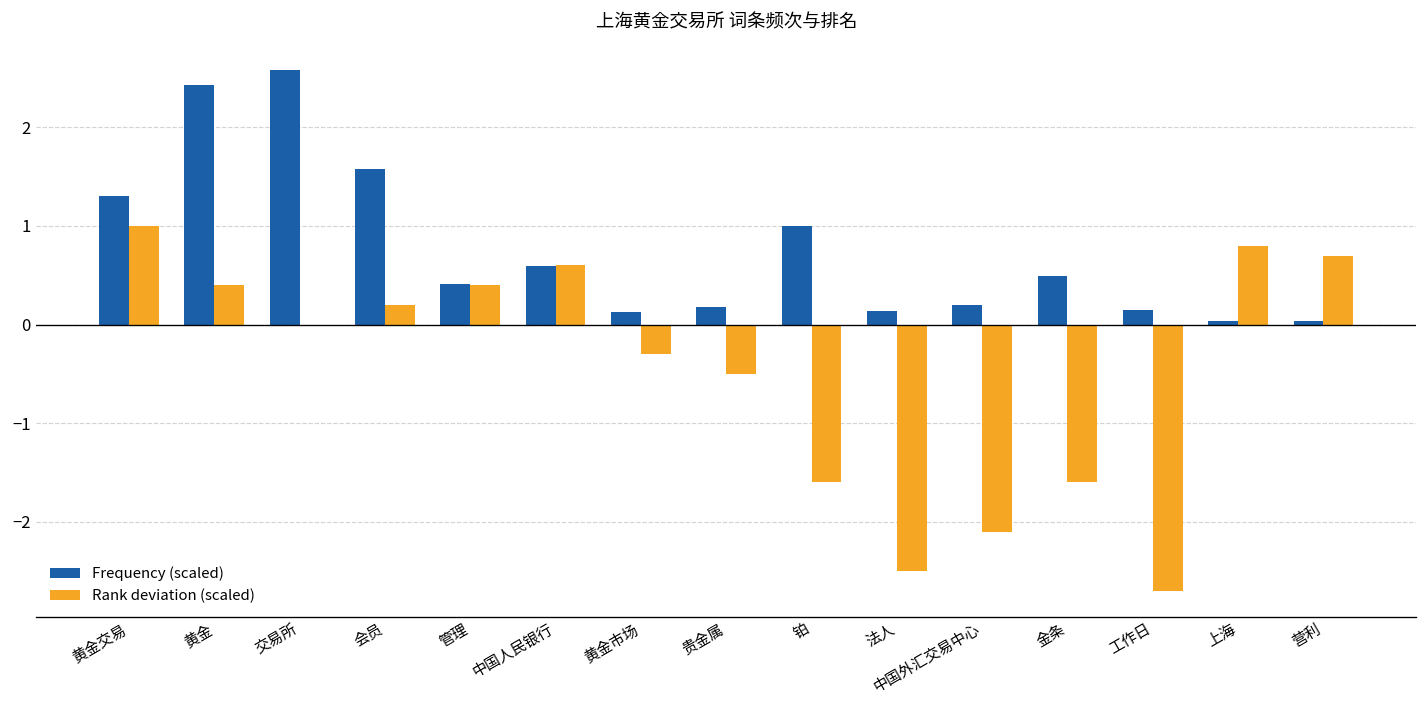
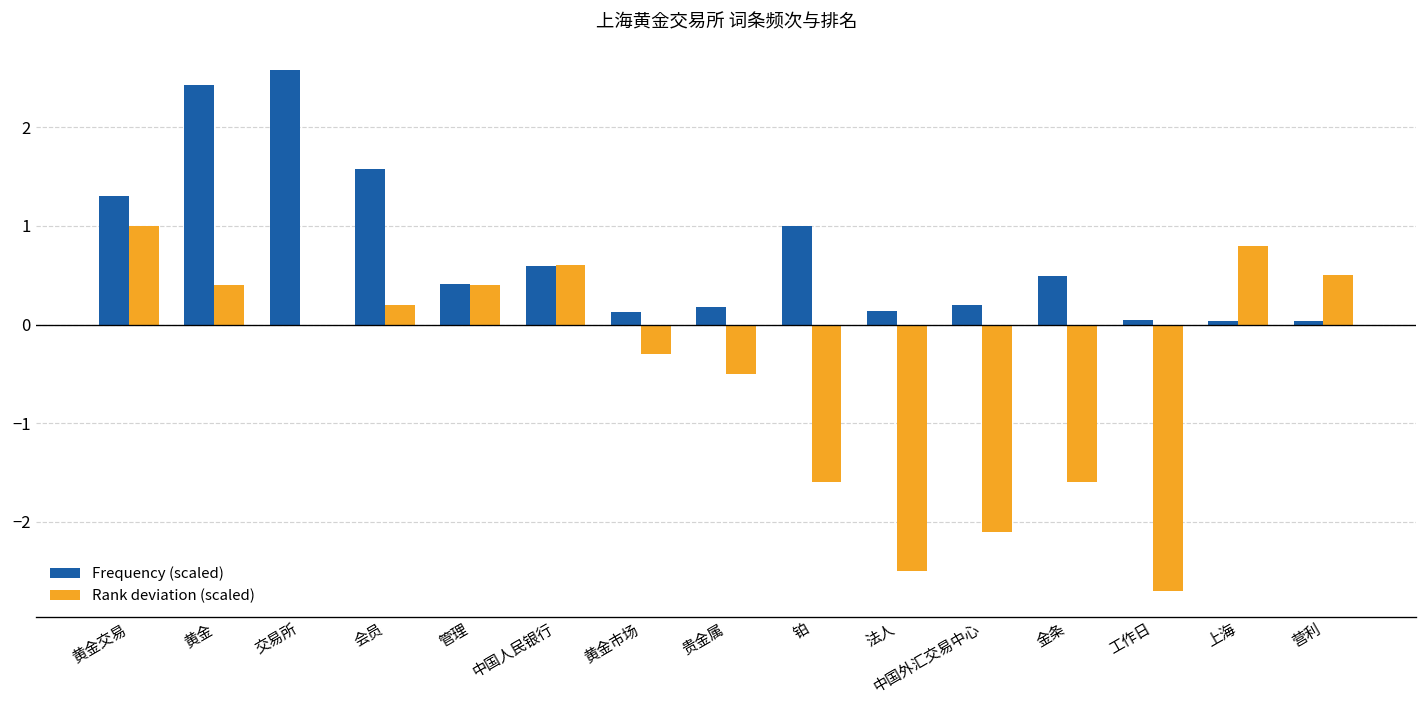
Frequency (scaled), 工作日: 0.2 -> 0.1
Rank deviation (scaled), 营利: 0.7 -> 0.5
